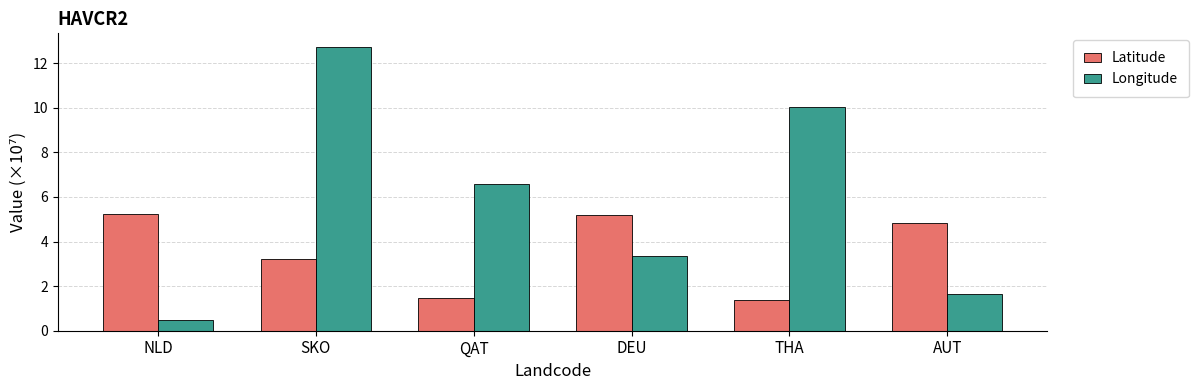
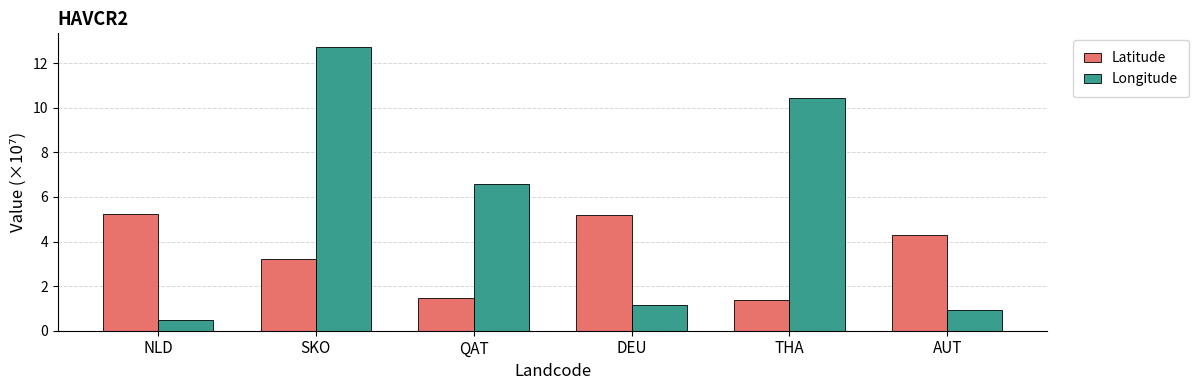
Longitude, DEU: 3.4 -> 1.2
Longitude, THA: 10.1 -> 10.4
Latitude, AUT: 4.8 -> 4.3
Longitude, AUT: 1.6 -> 0.9
